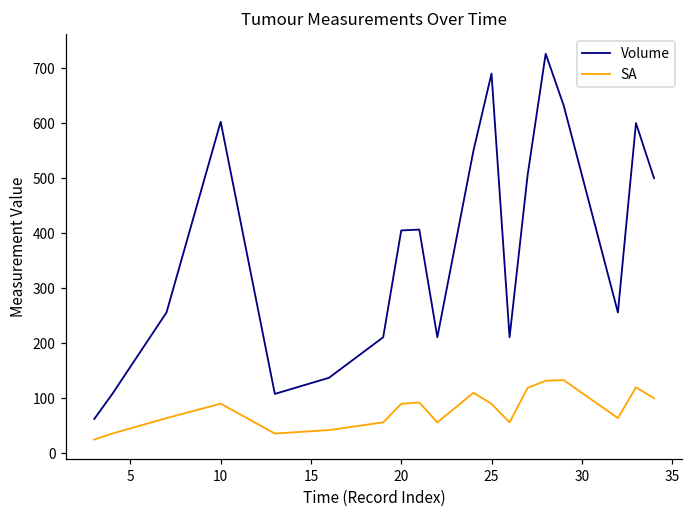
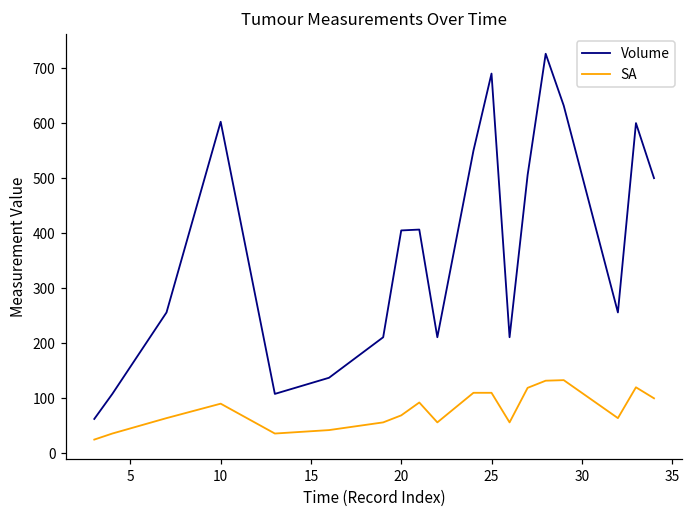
SA, 20: 90 -> 70
SA, 25: 90 -> 110
